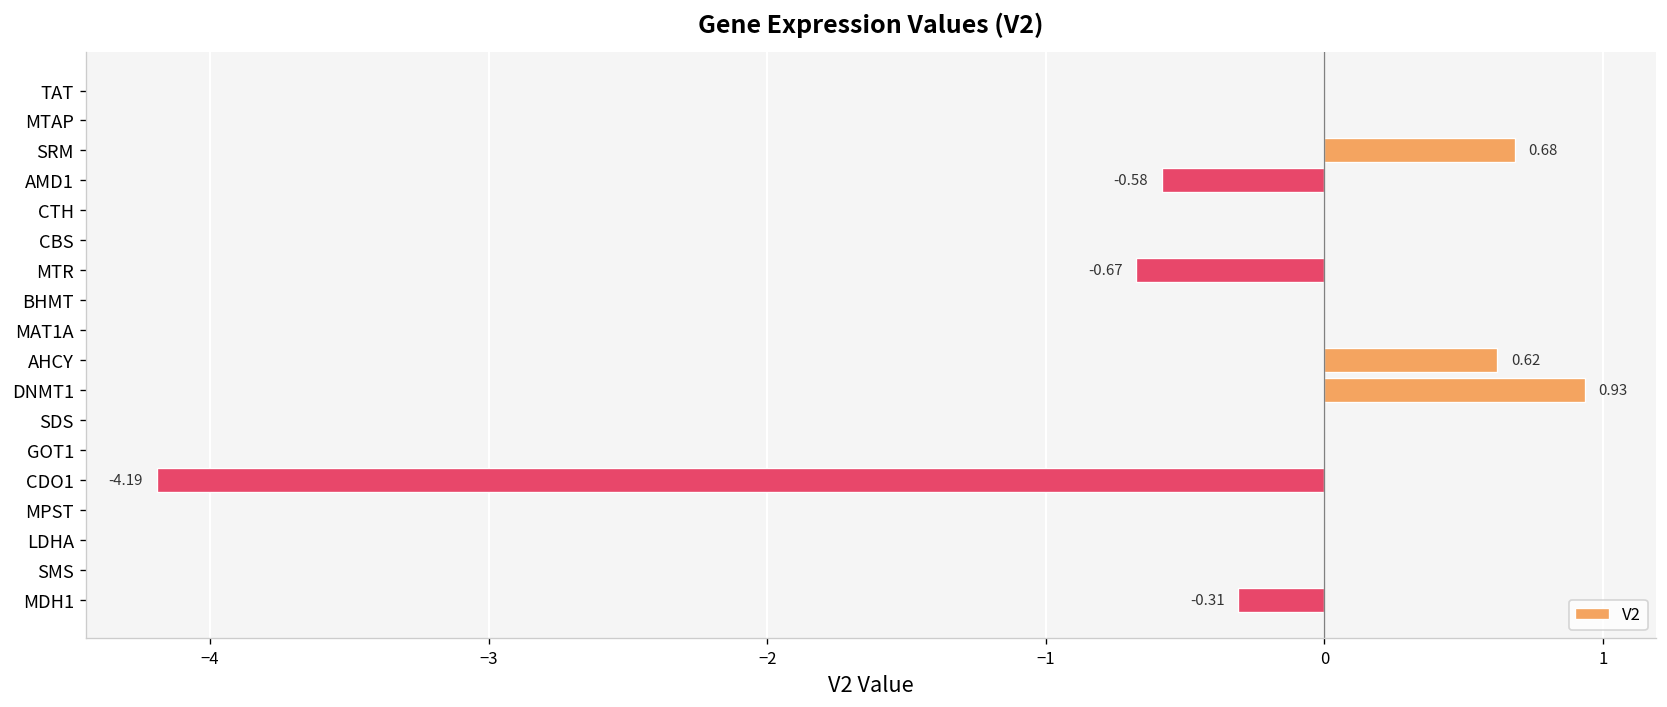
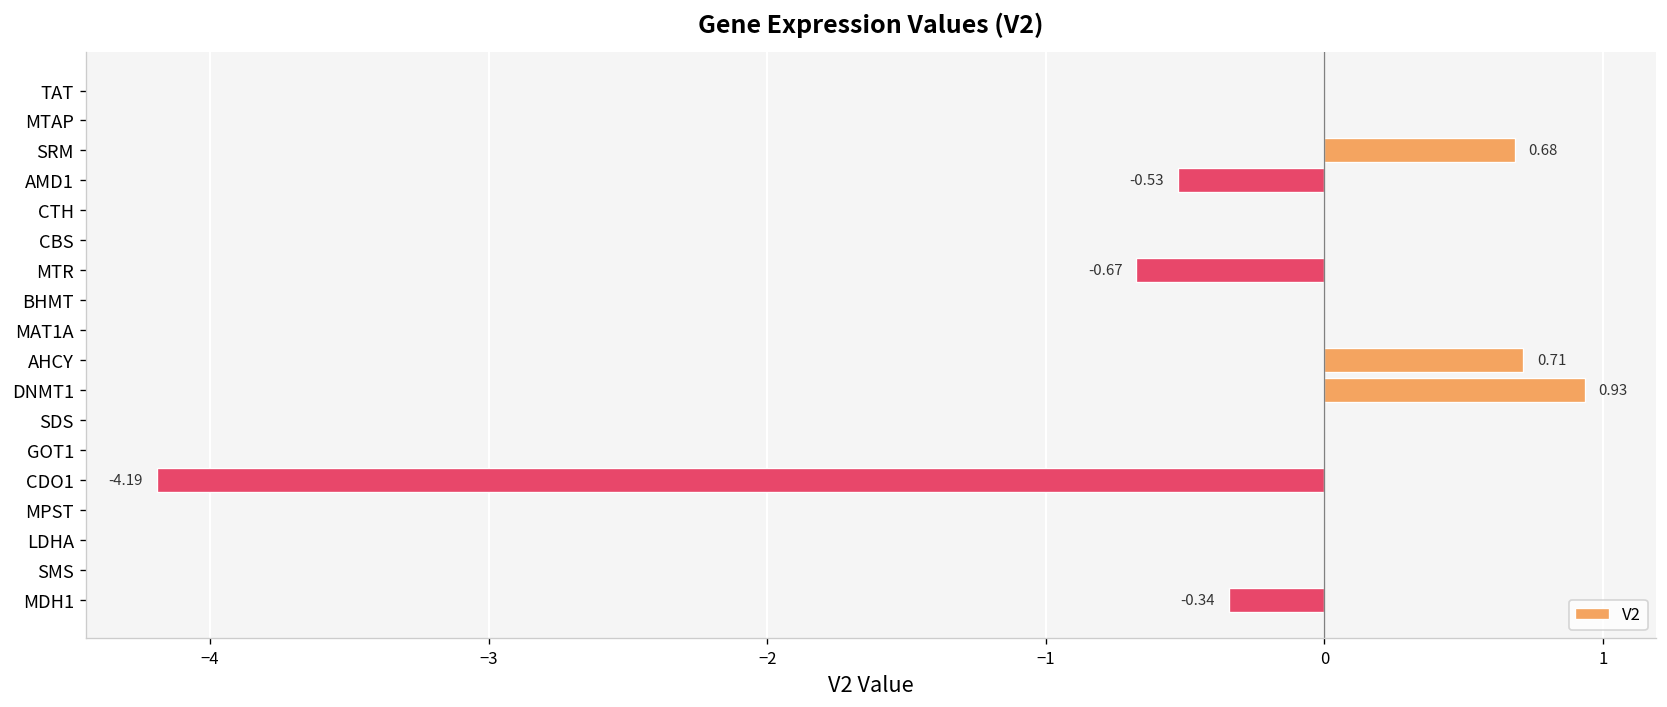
AMD1: -0.58 -> -0.53
AHCY: 0.62 -> 0.71
MDH1: -0.31 -> -0.34
